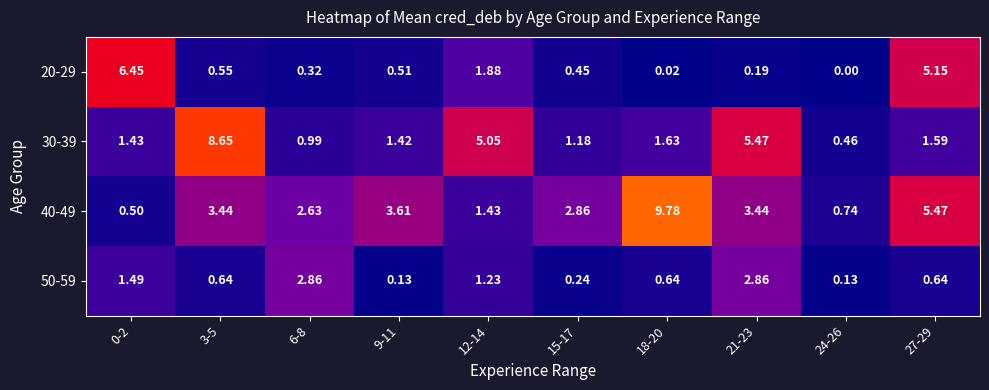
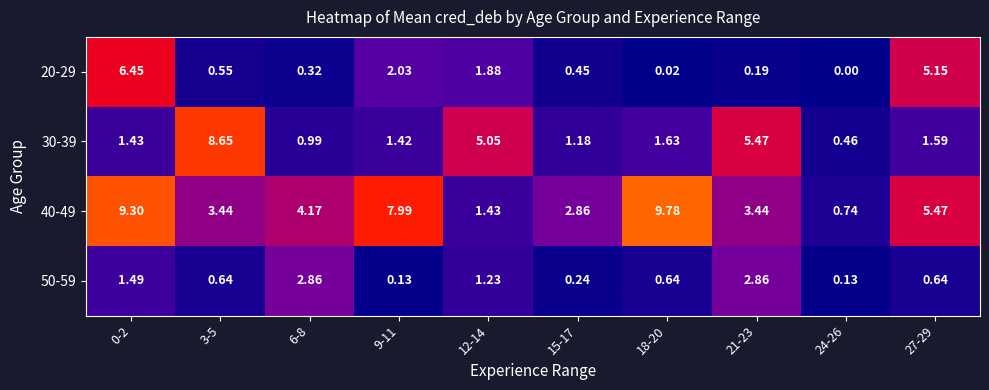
20-29, 9-11: 0.51 -> 2.03
40-49, 0-2: 0.50 -> 9.30
40-49, 6-8: 2.63 -> 4.17
40-49, 9-11: 3.61 -> 7.99
